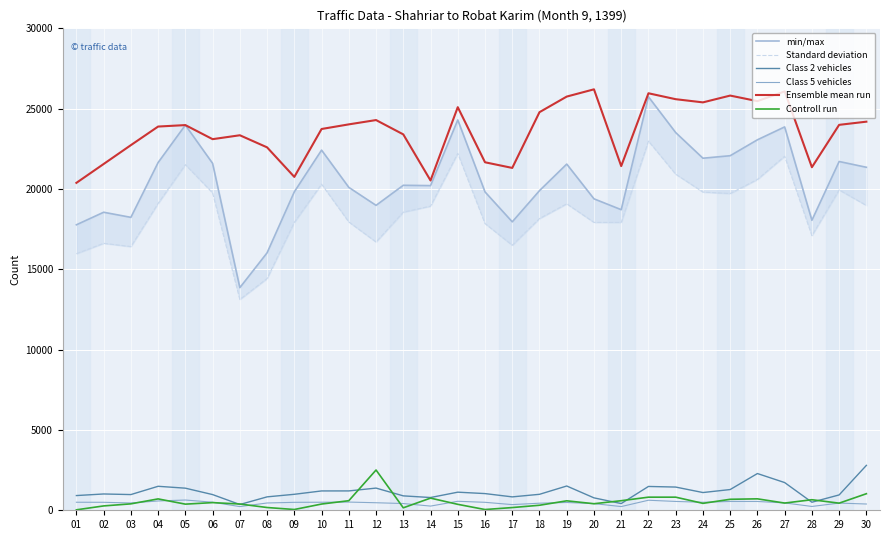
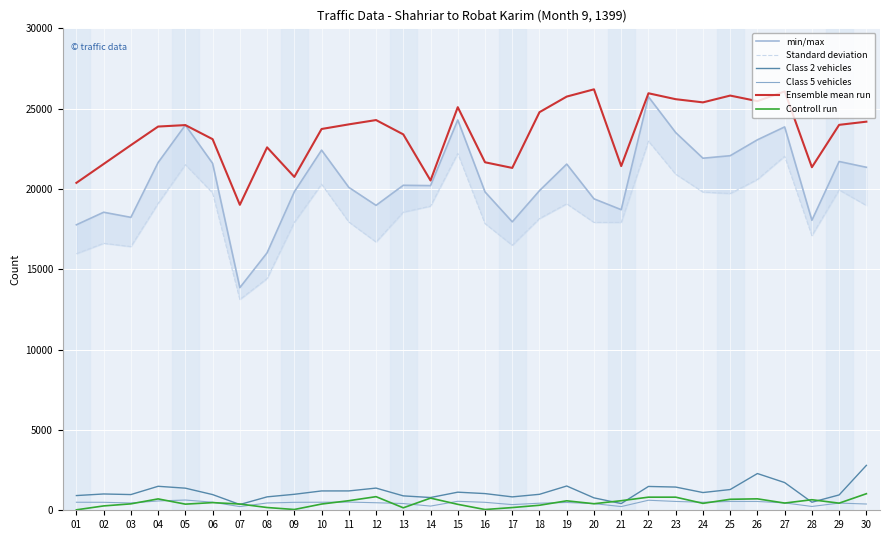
Ensemble mean run, 07: 23300 -> 19000
Controll run, 12: 2500 -> 800
